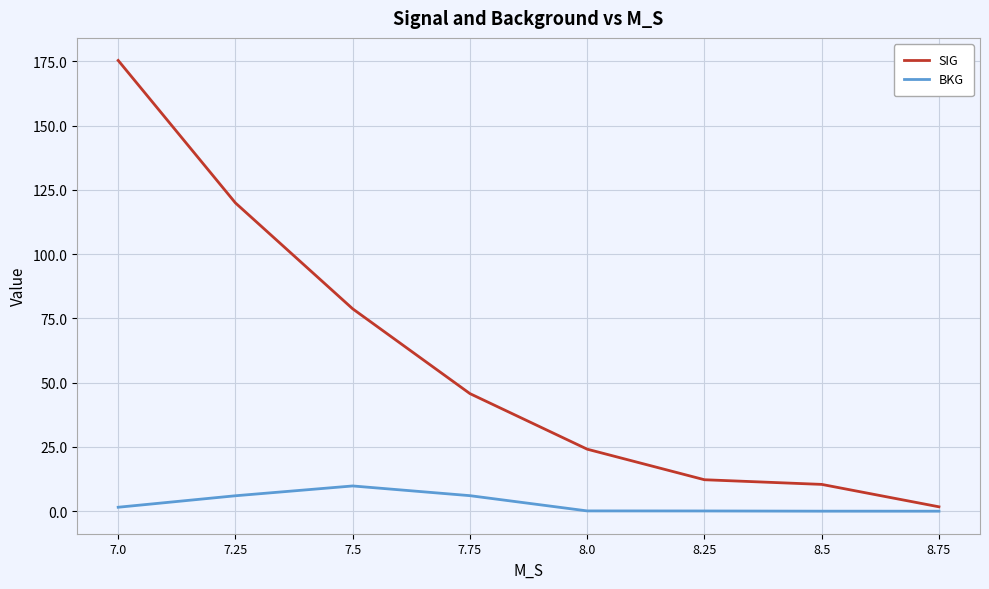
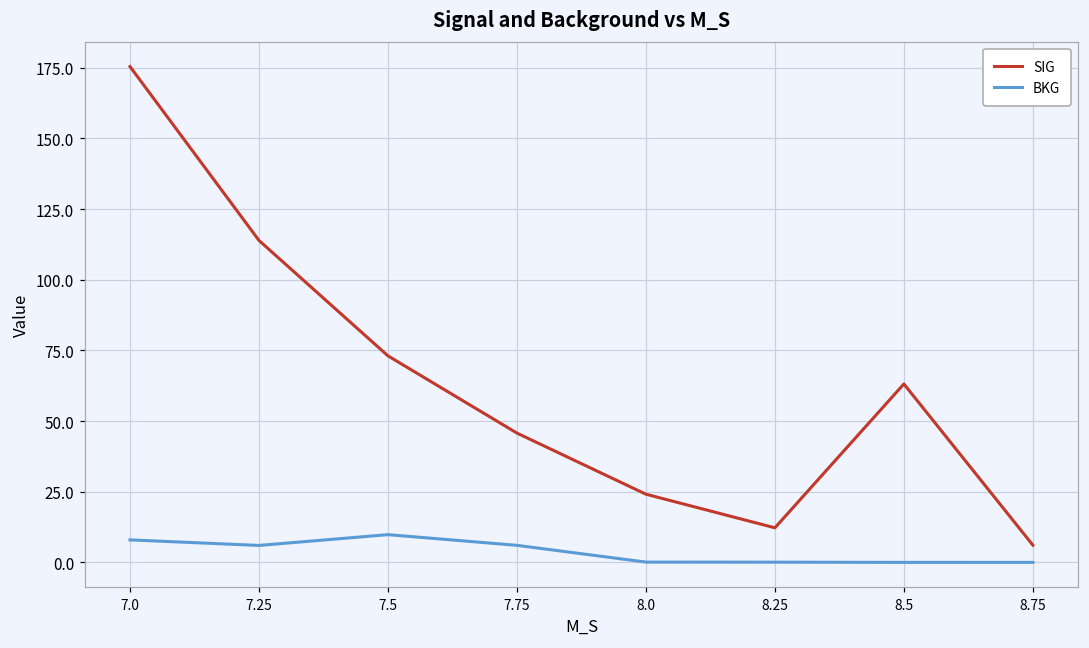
BKG, 7.0: 2 -> 8
SIG, 7.25: 120 -> 114
SIG, 7.5: 79 -> 73
SIG, 8.5: 10 -> 63
SIG, 8.75: 2 -> 6
